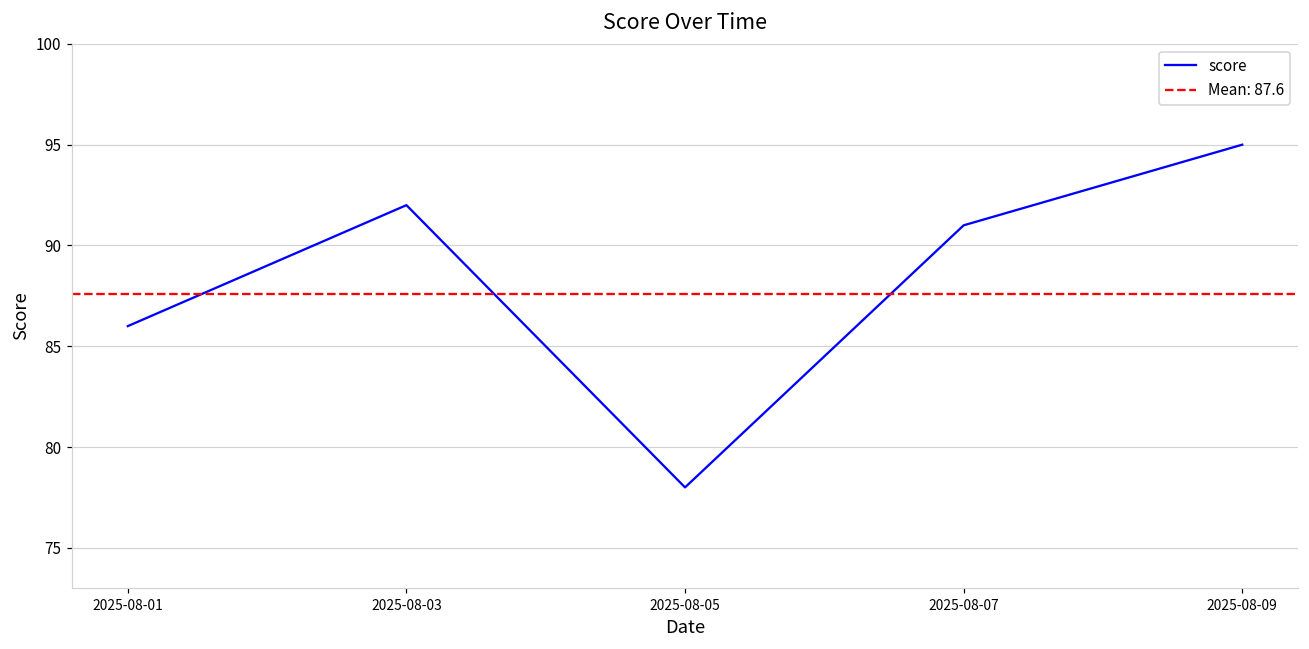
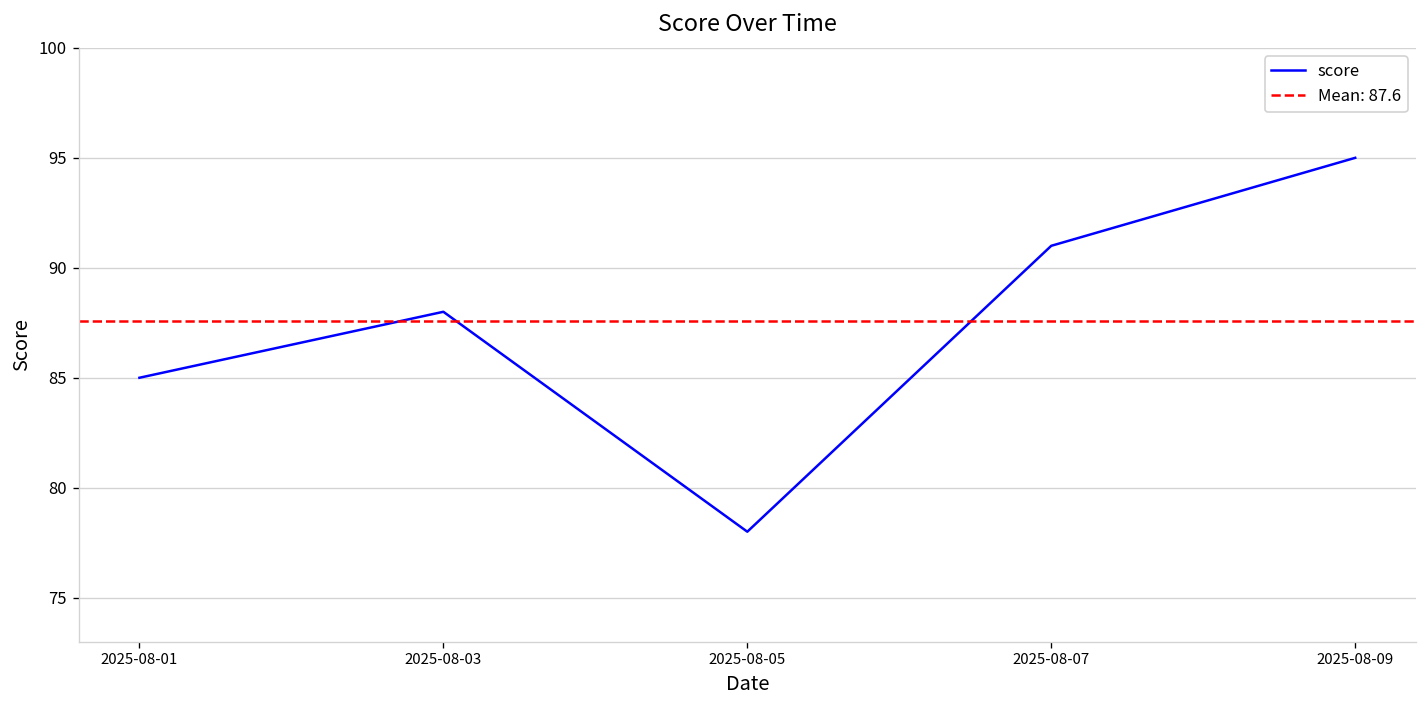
2025-08-01: 86 -> 85
2025-08-03: 92 -> 88
